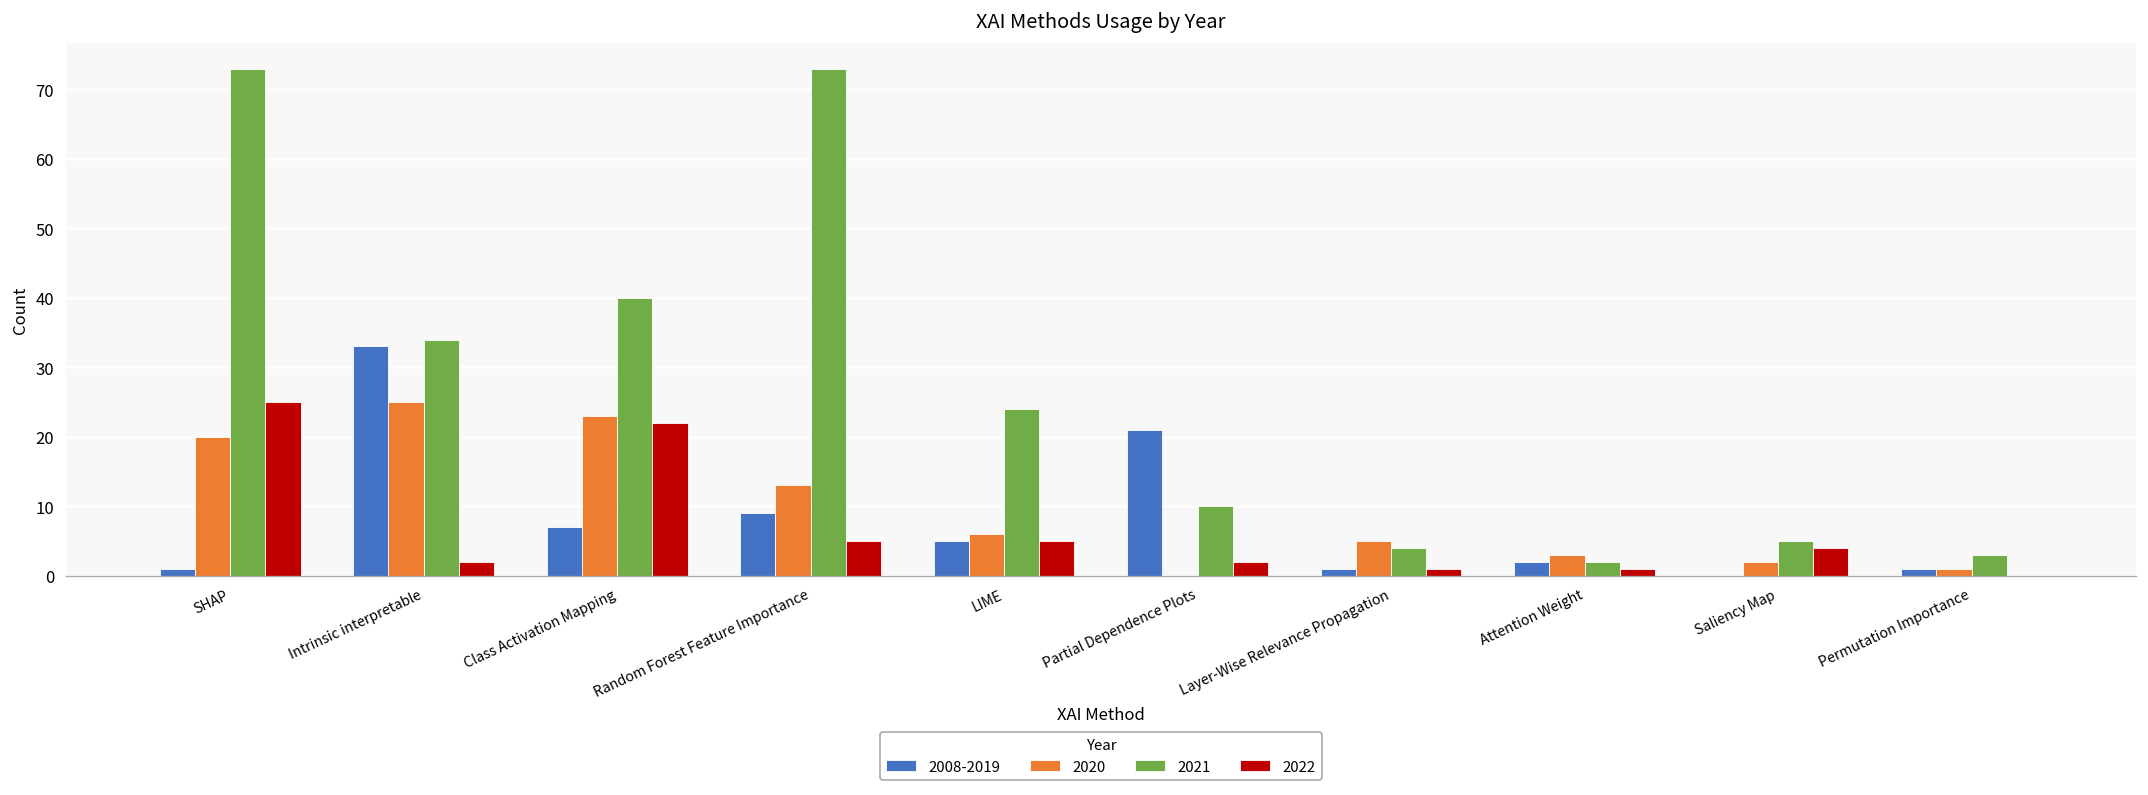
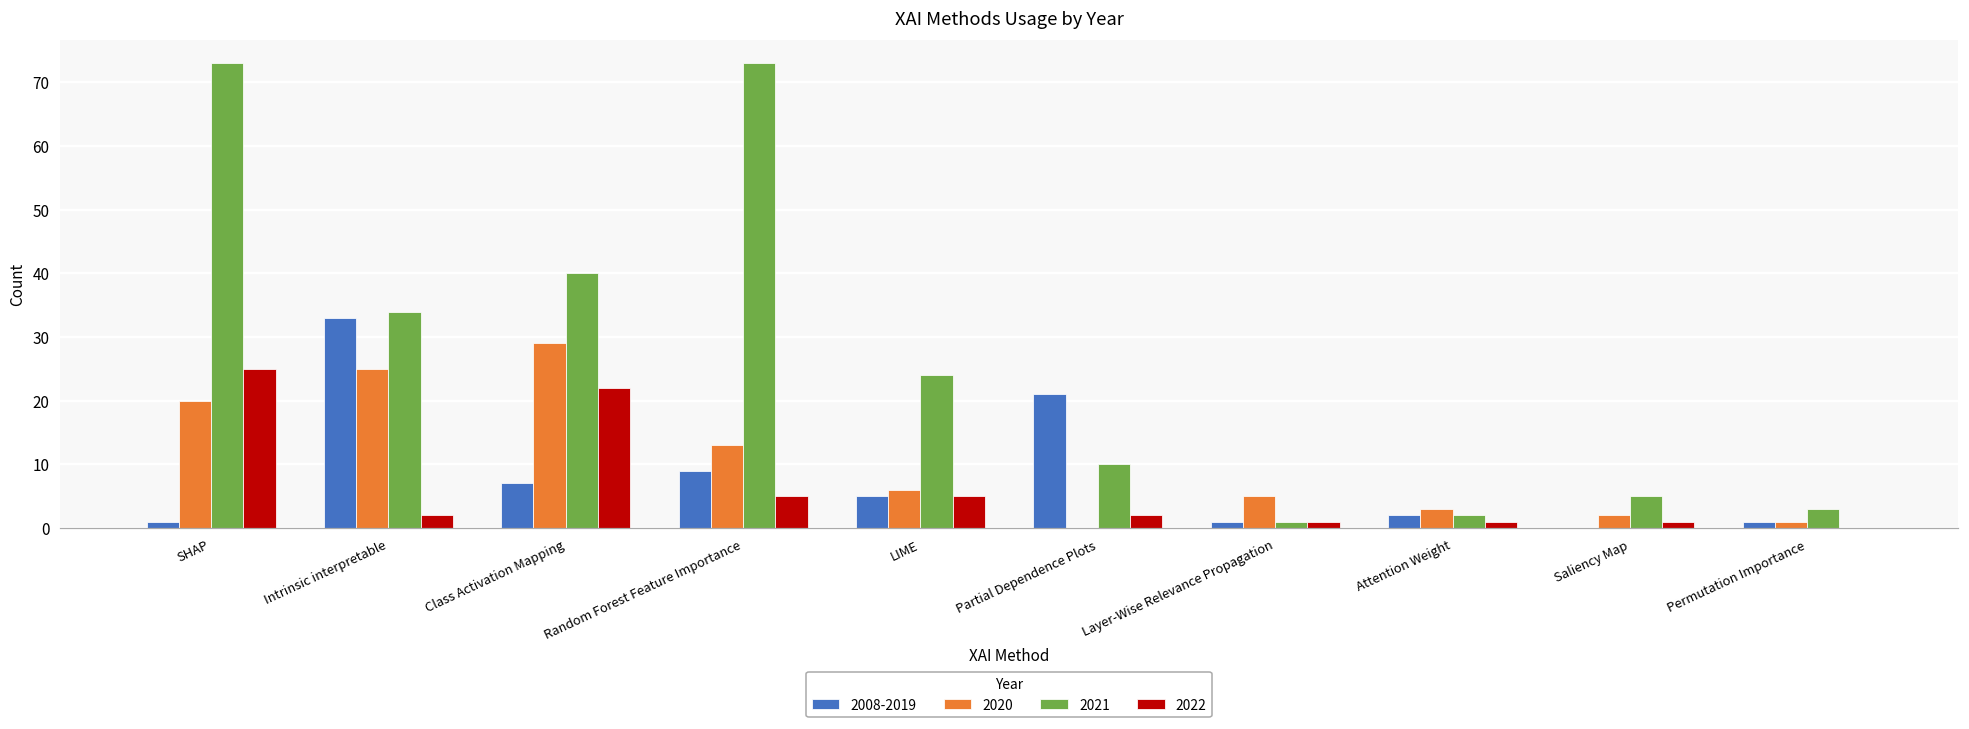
2020, Class Activation Mapping: 23 -> 29
2021, Layer-Wise Relevance Propagation: 4 -> 1
2022, Saliency Map: 4 -> 1
